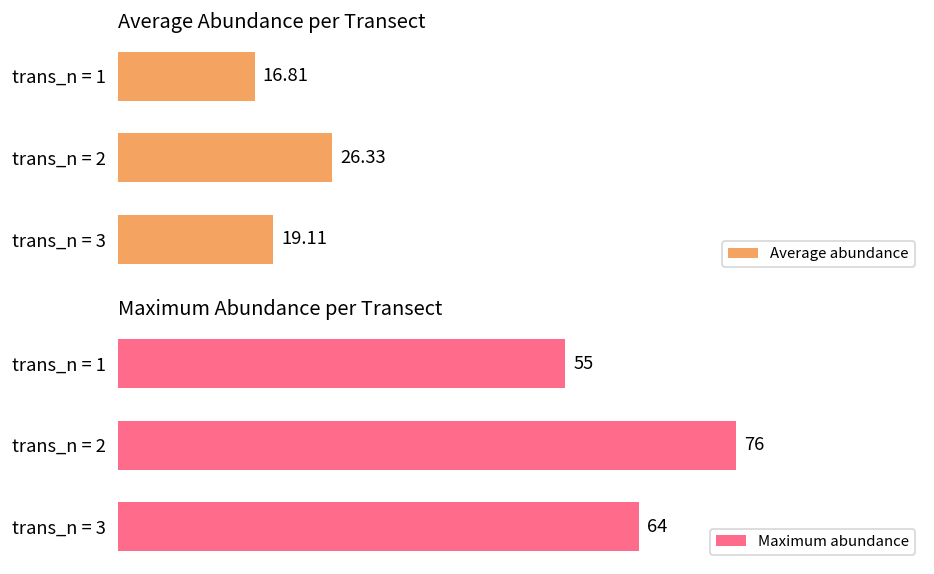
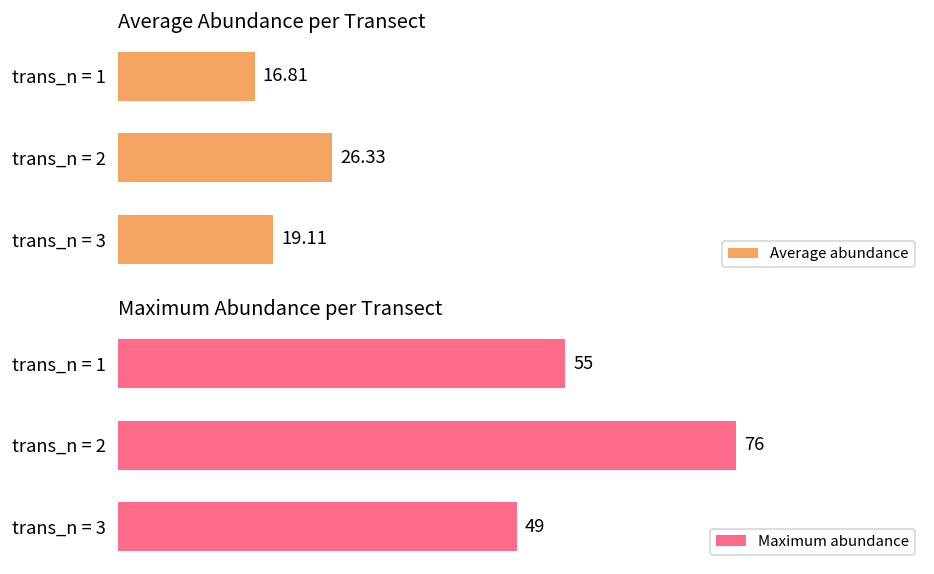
Maximum Abundance per Transect, trans_n = 3: 64 -> 49
